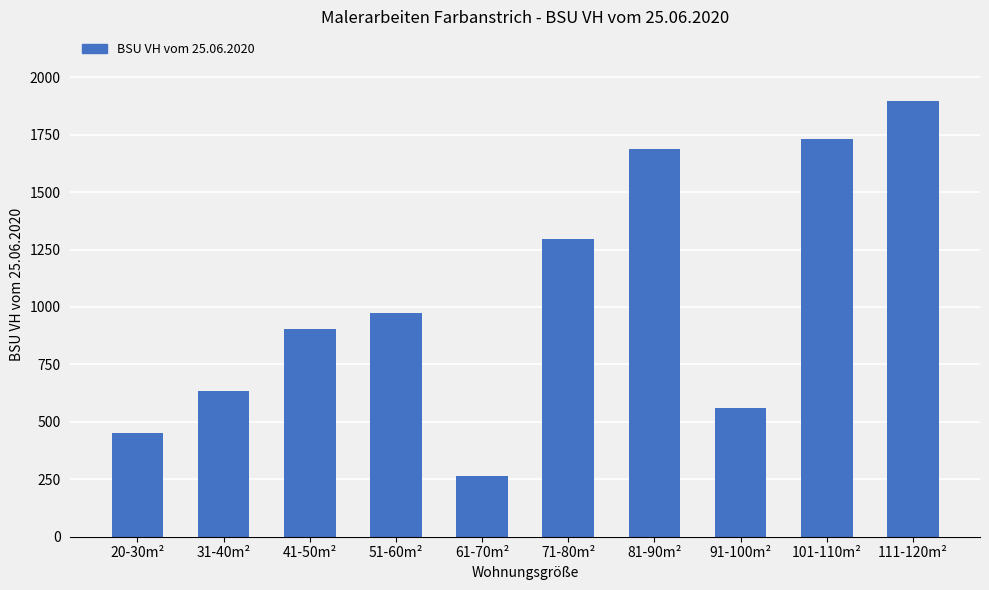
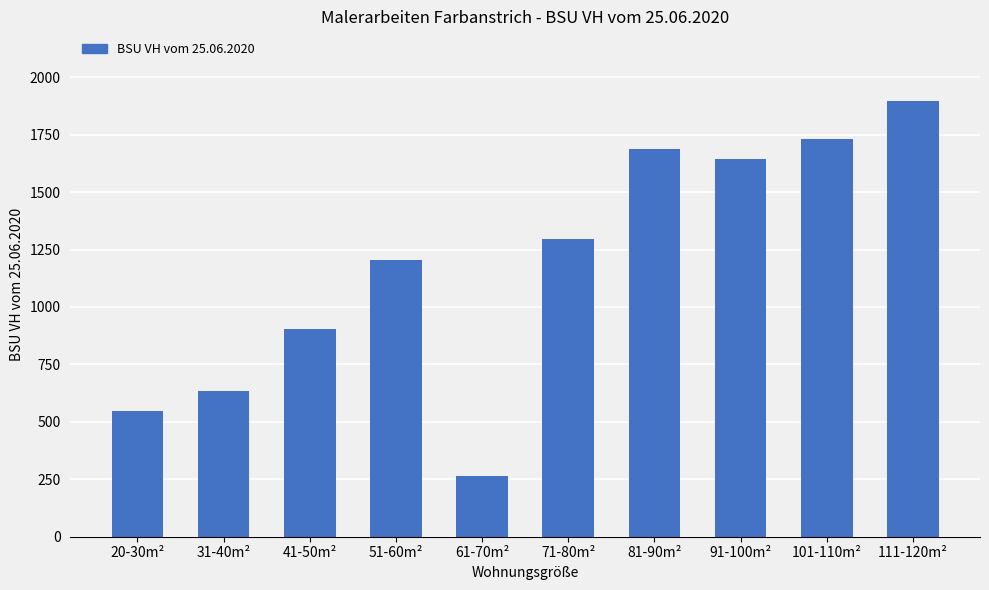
20-30m²: 450 -> 550
51-60m²: 970 -> 1200
91-100m²: 560 -> 1640
